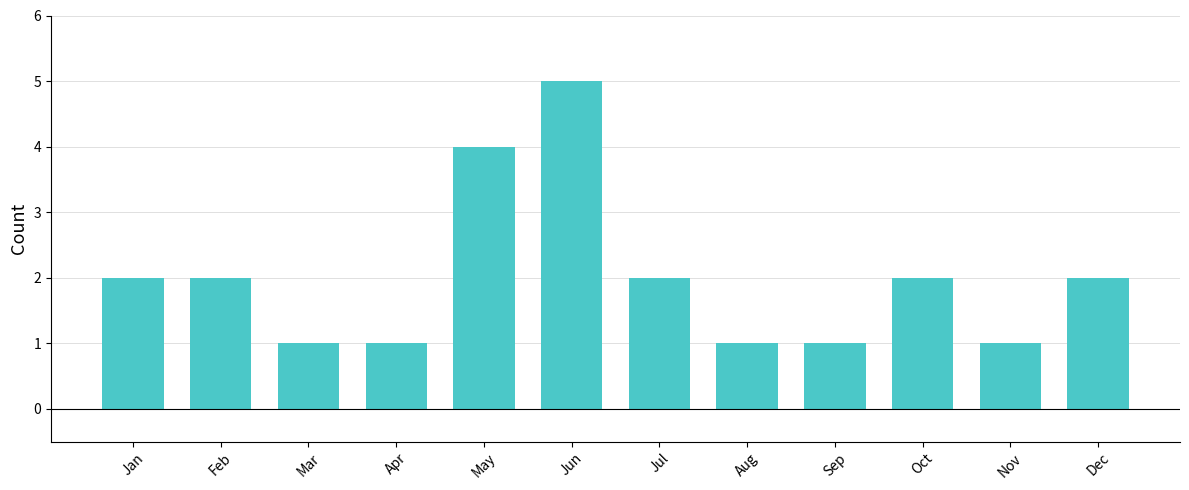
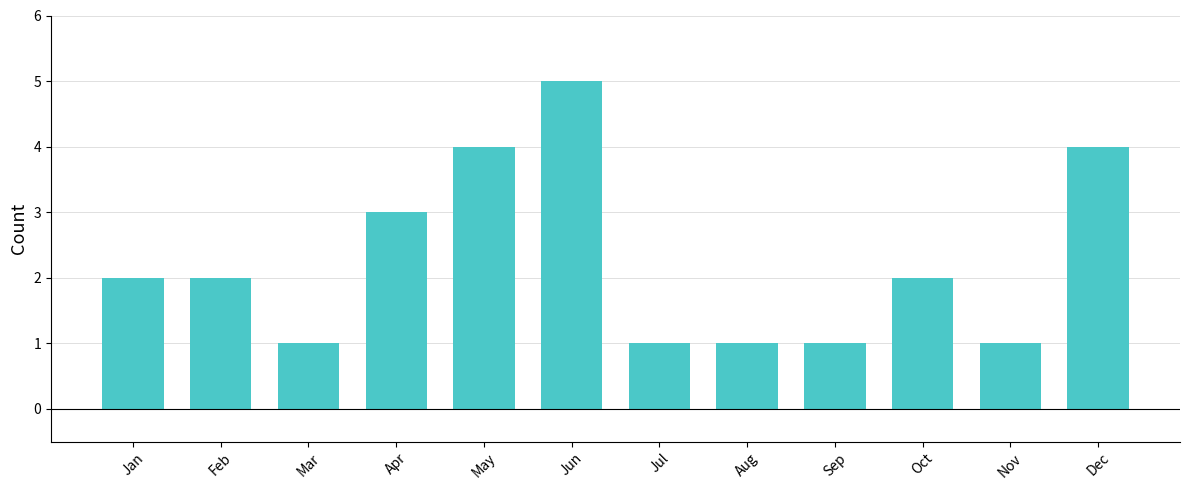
Apr: 1 -> 3
Jul: 2 -> 1
Dec: 2 -> 4
